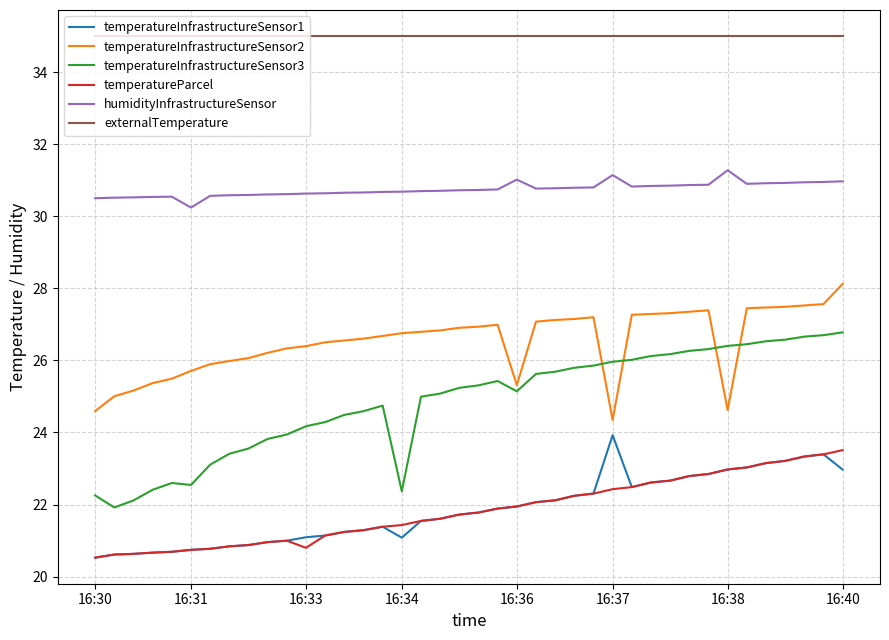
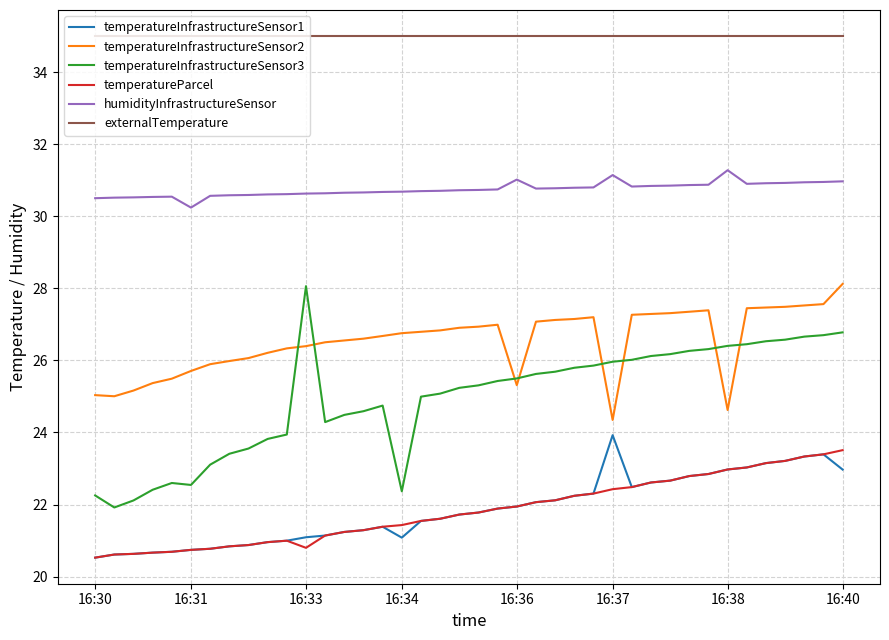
temperatureInfrastructureSensor2, 16:30: 24.6 -> 25.0
temperatureInfrastructureSensor3, 16:33: 24.2 -> 28.1
temperatureInfrastructureSensor3, 16:36: 25.1 -> 25.5
